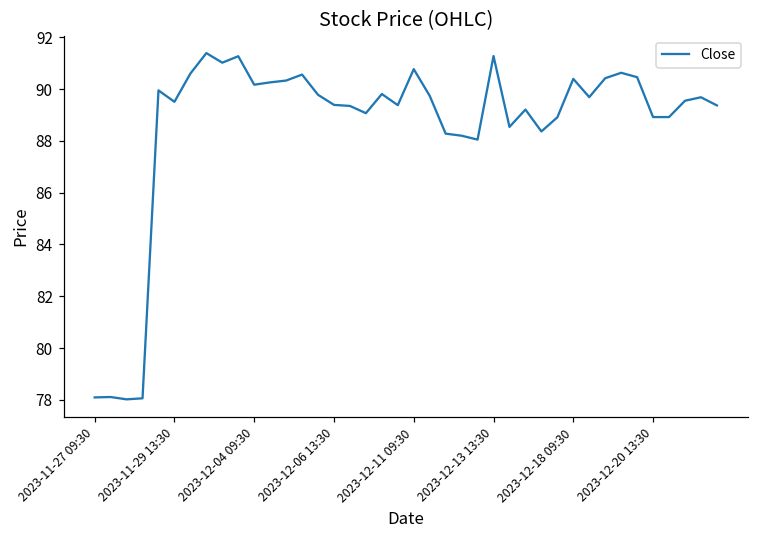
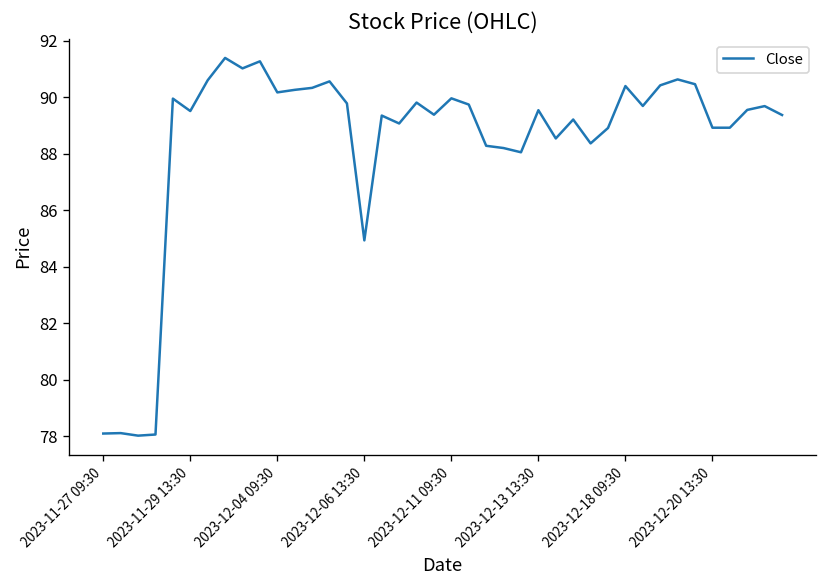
2023-12-06 13:30: 89.4 -> 84.9
2023-12-11 09:30: 90.8 -> 90.0
2023-12-13 13:30: 91.3 -> 89.5
